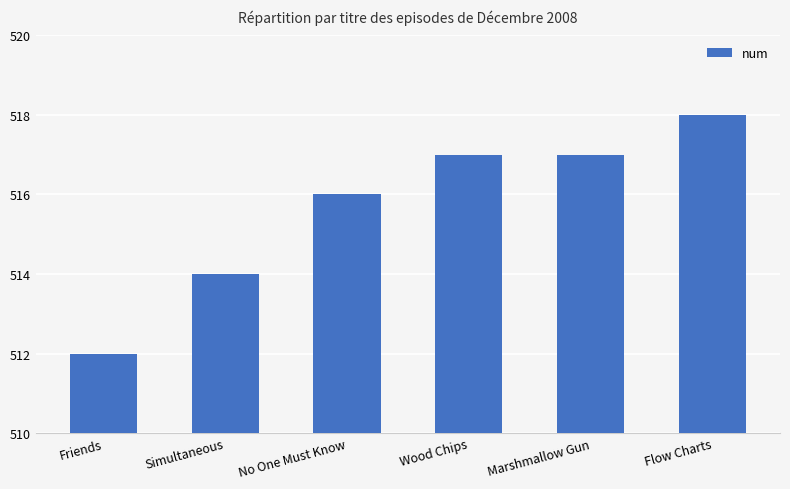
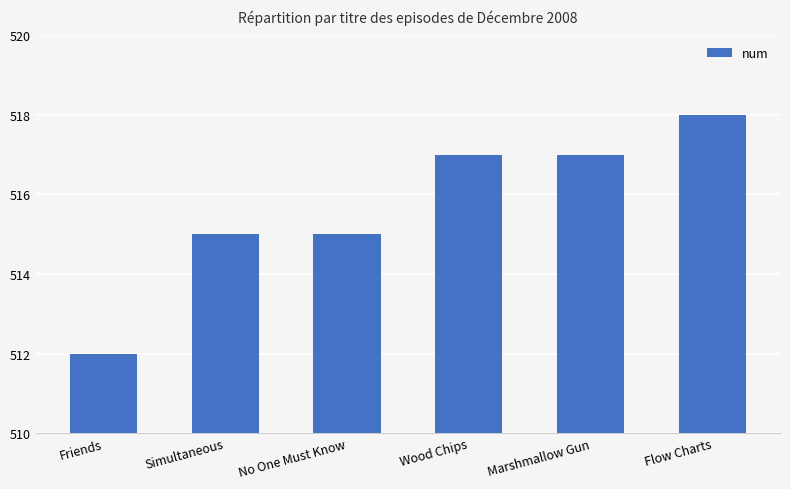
Simultaneous: 514 -> 515
No One Must Know: 516 -> 515
